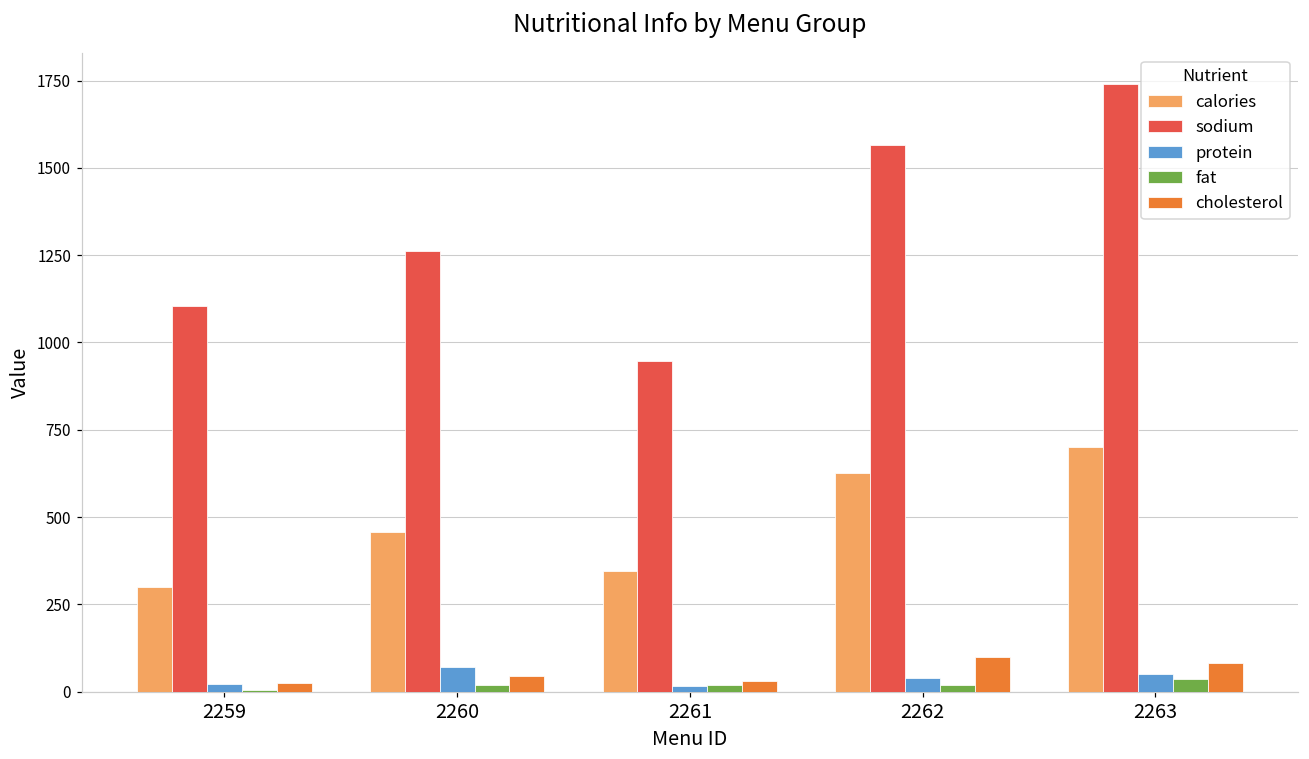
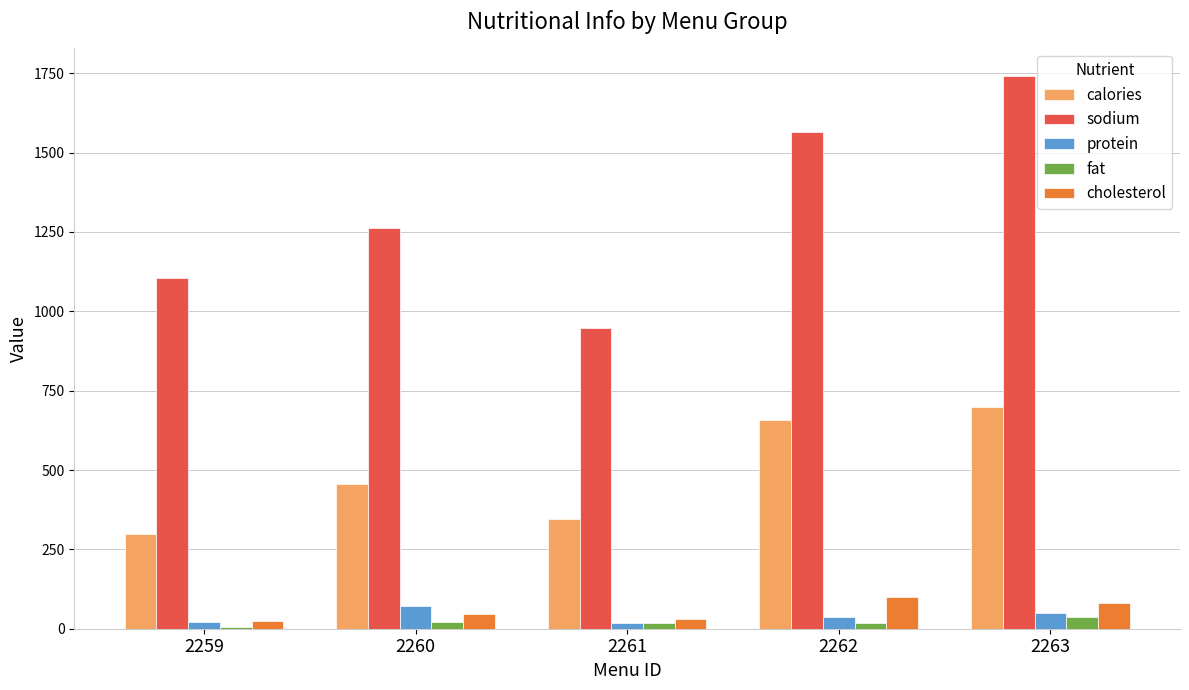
calories, 2262: 630 -> 660
